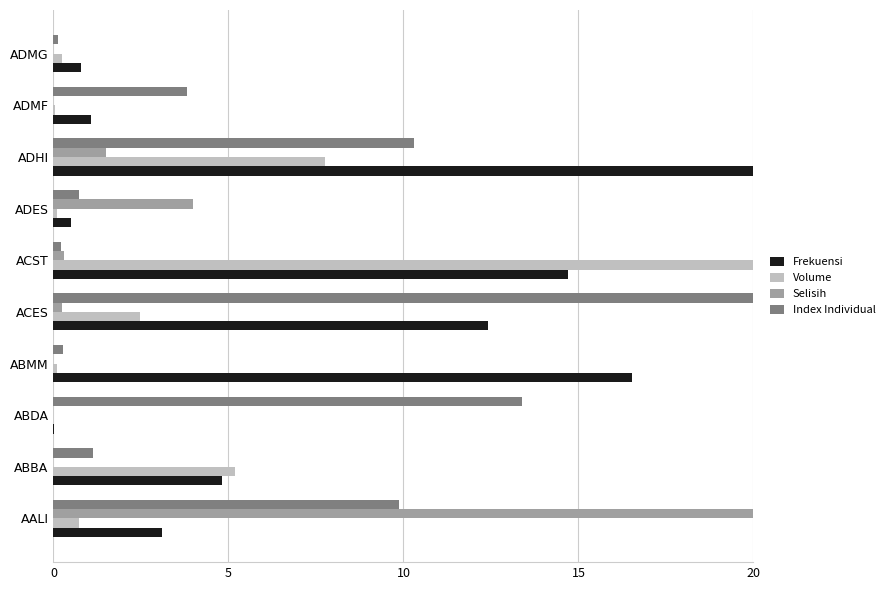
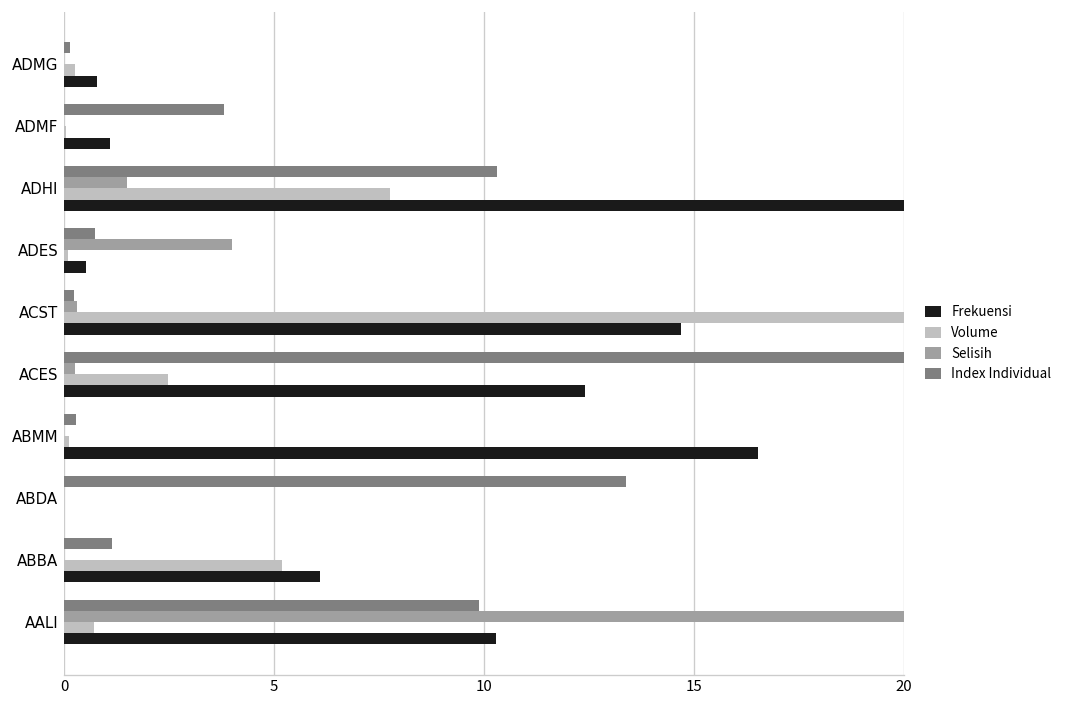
Frekuensi, ABBA: 4.8 -> 6.1
Frekuensi, AALI: 3.1 -> 10.3
